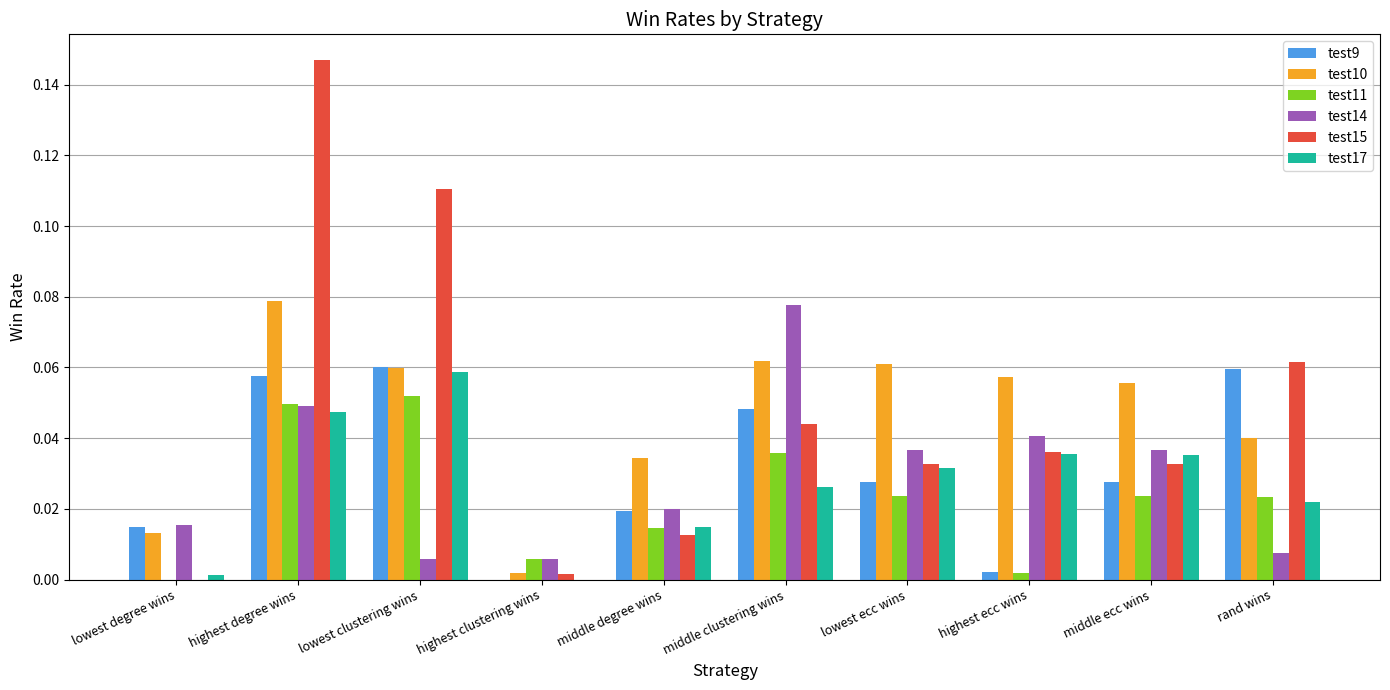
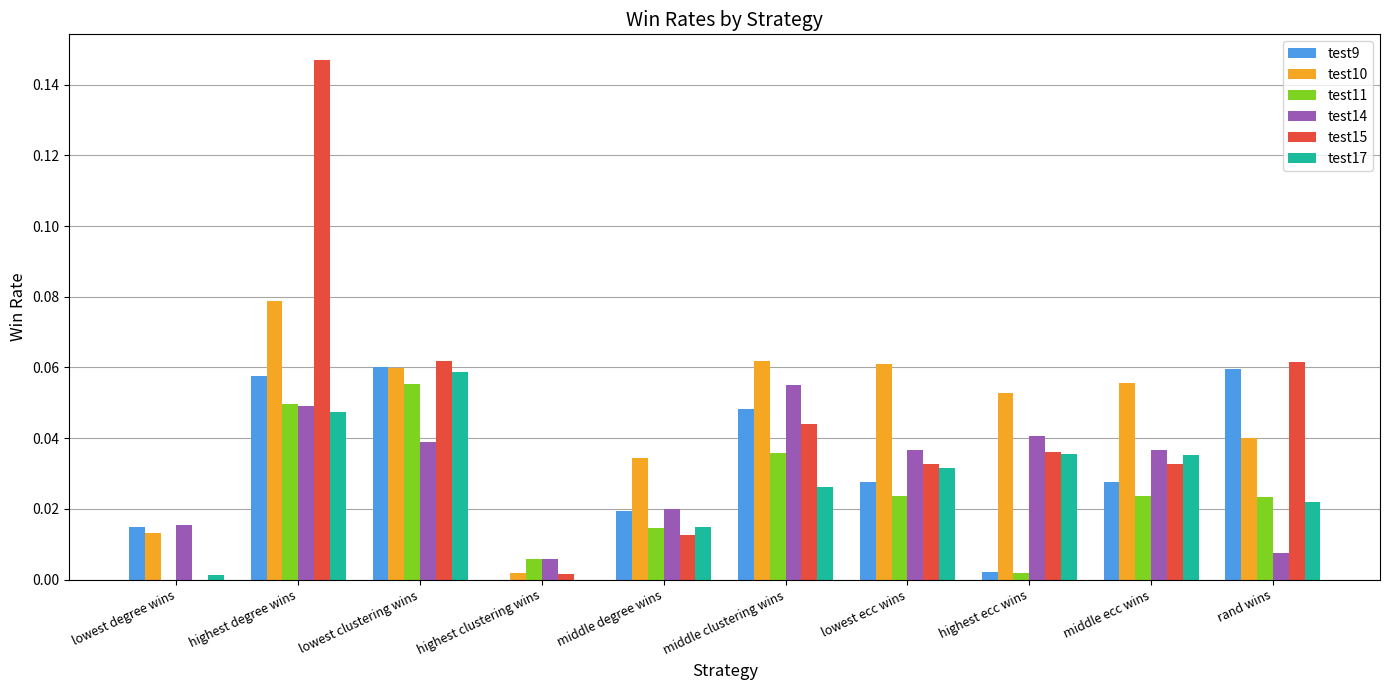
test11, lowest clustering wins: 0.052 -> 0.055
test14, lowest clustering wins: 0.006 -> 0.039
test15, lowest clustering wins: 0.110 -> 0.062
test14, middle clustering wins: 0.078 -> 0.055
test10, highest ecc wins: 0.057 -> 0.053
